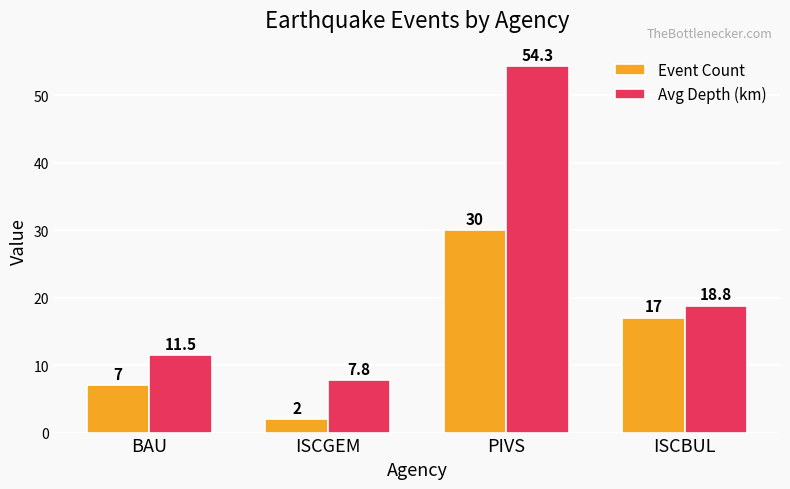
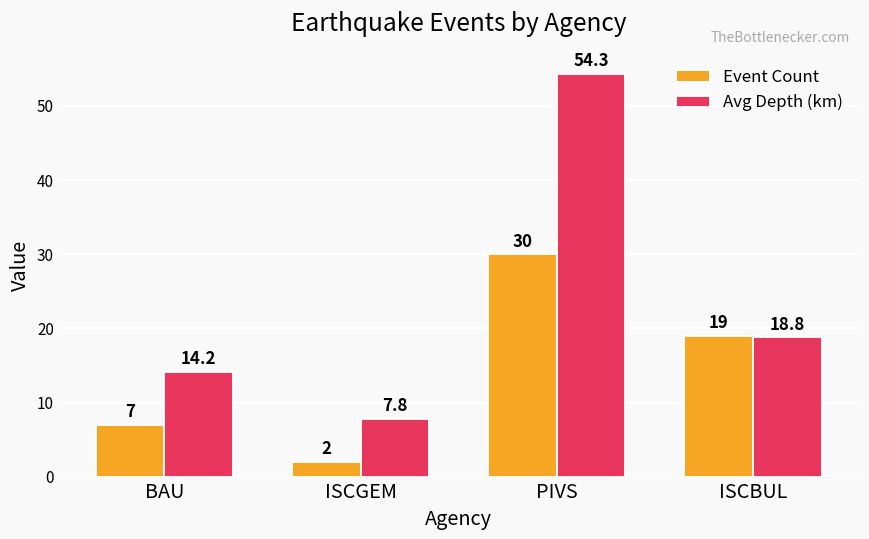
Avg Depth (km), BAU: 11.5 -> 14.2
Event Count, ISCBUL: 17 -> 19
